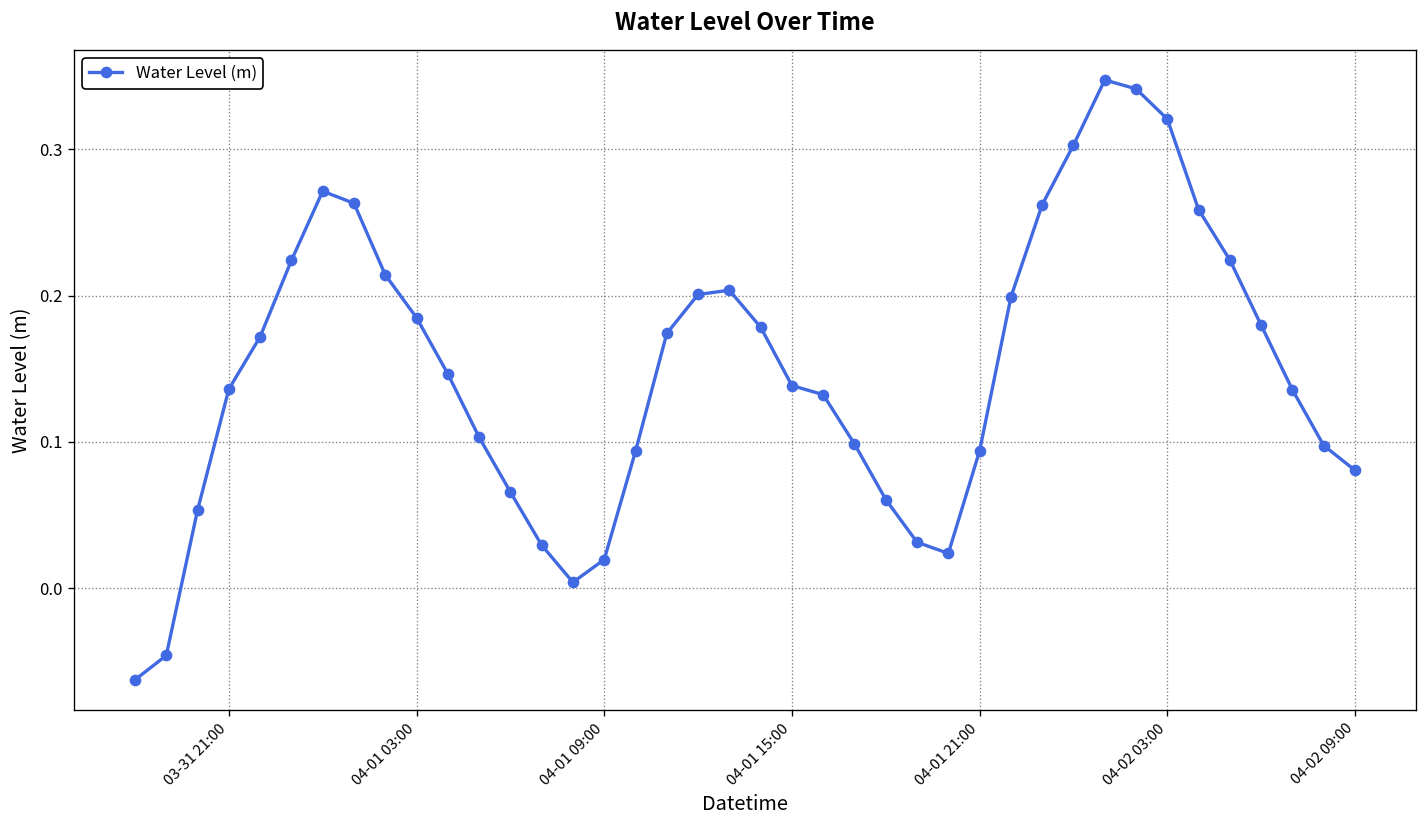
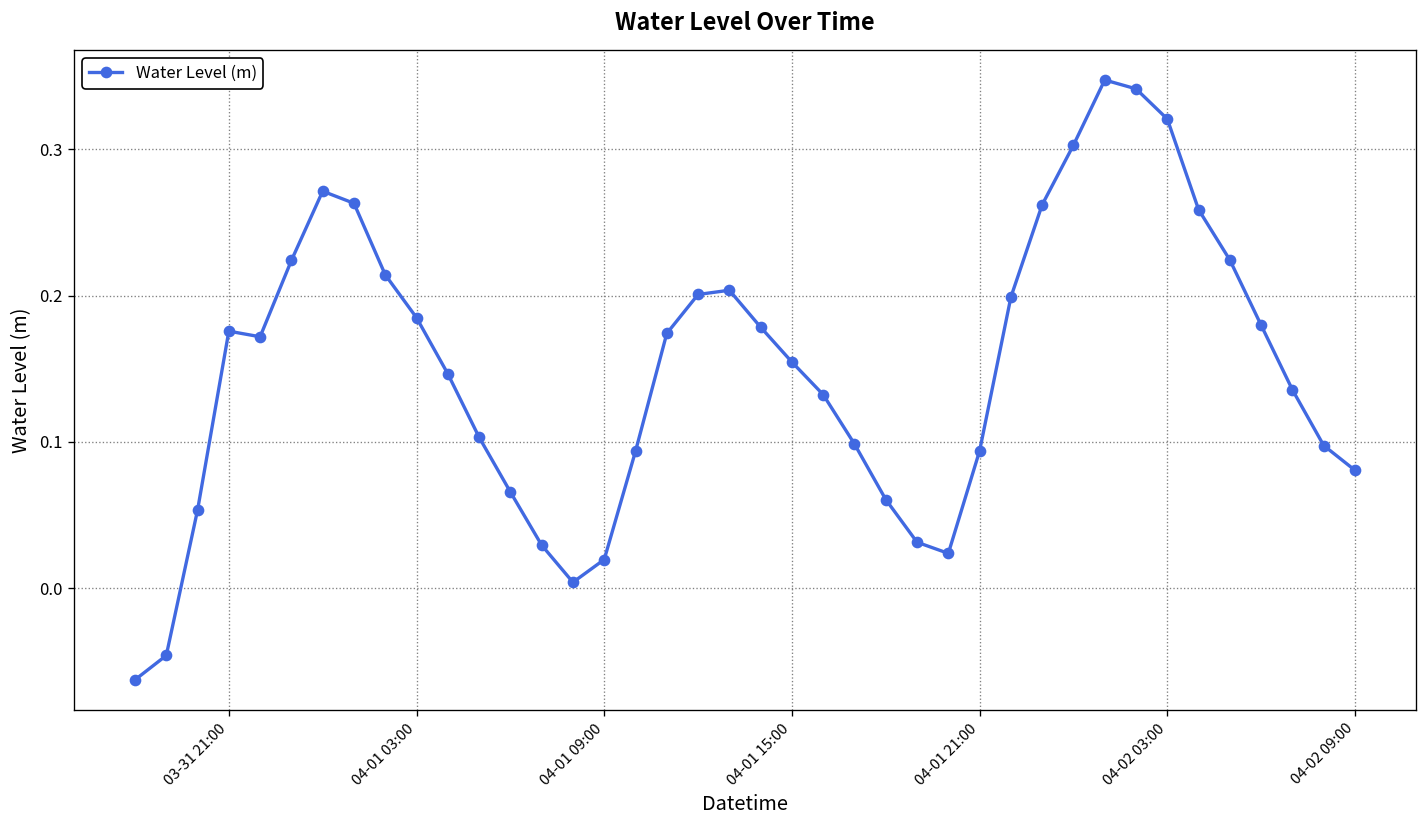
03-31 21:00: 0.136 -> 0.176
04-01 15:00: 0.138 -> 0.155
